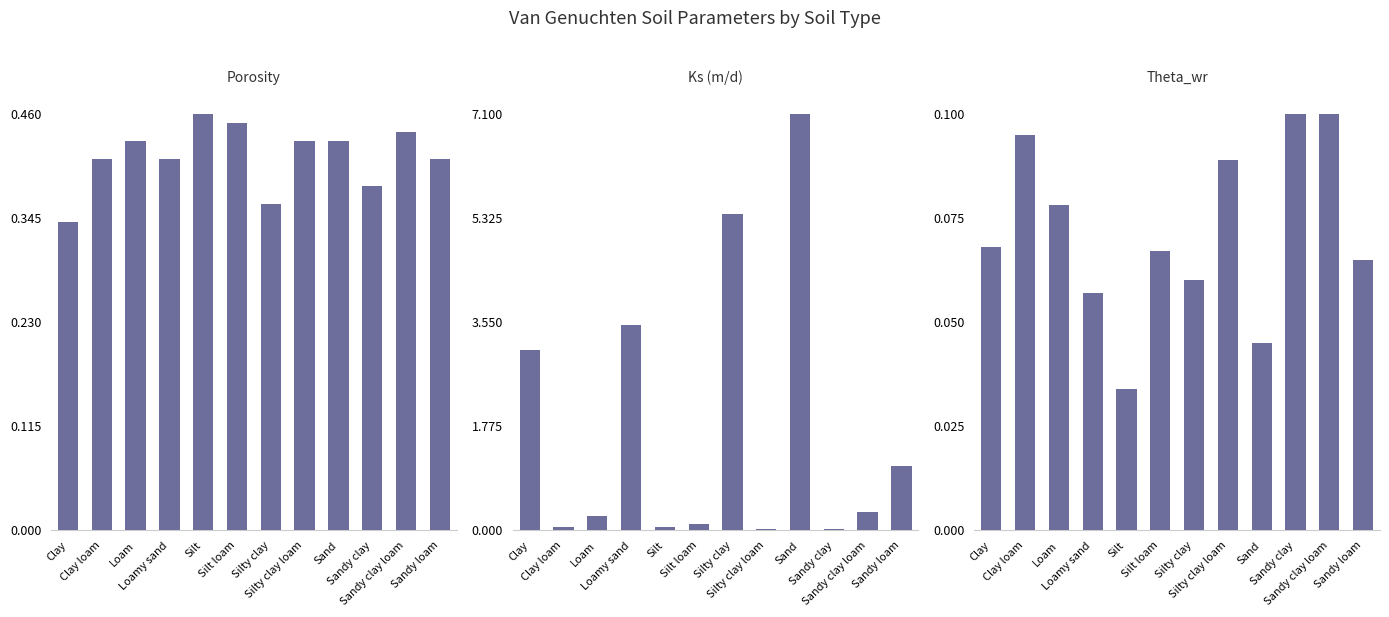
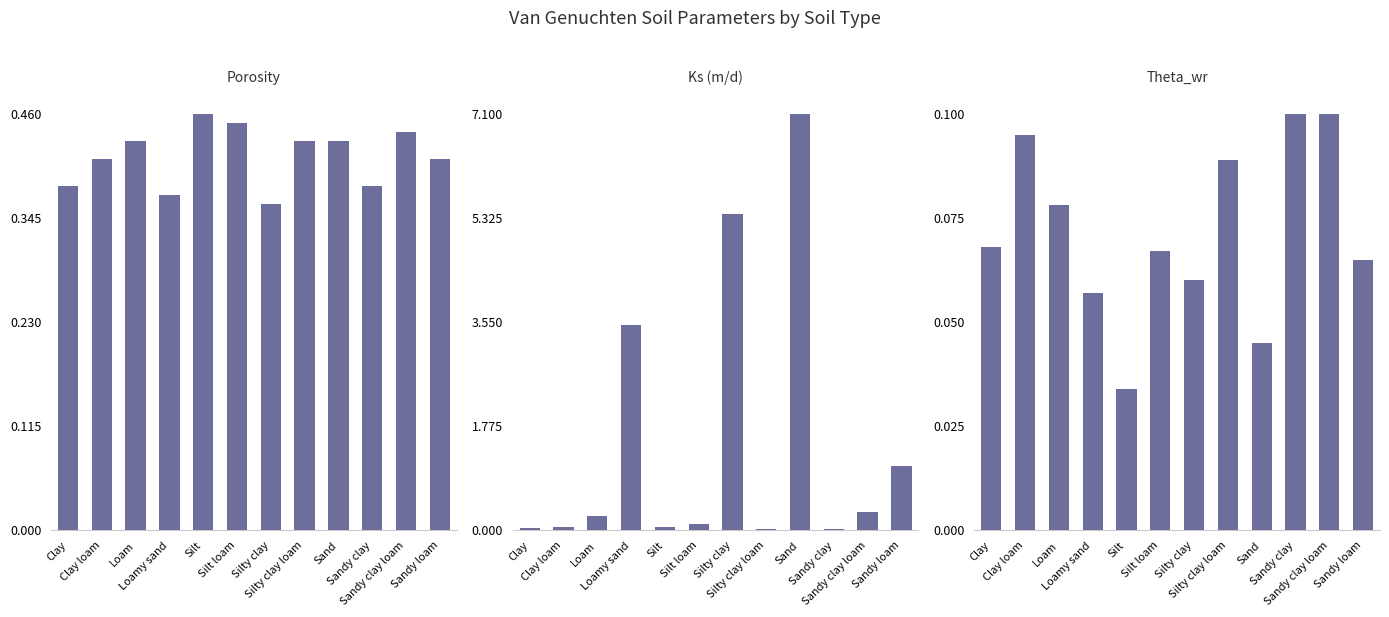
Porosity, Clay: 0.34 -> 0.38
Porosity, Loamy sand: 0.41 -> 0.37
Ks (m/d), Clay: 3.1 -> 0.0
